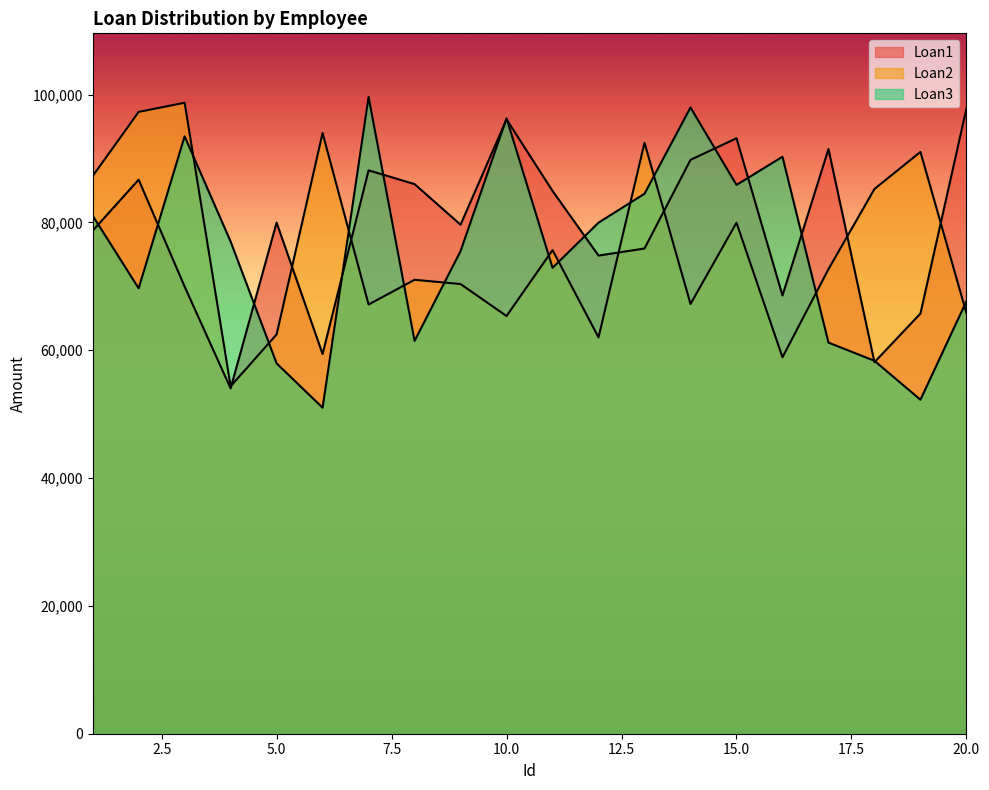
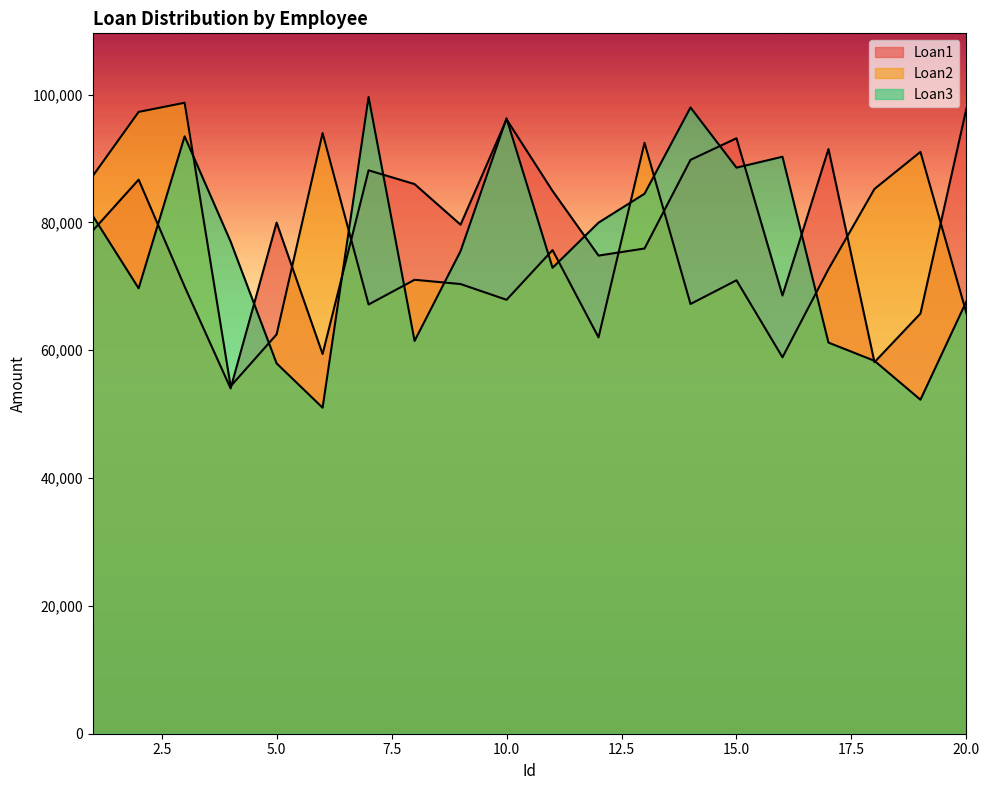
Loan2, 10.0: 65,000 -> 68,000
Loan2, 15.0: 80,000 -> 71,000
Loan3, 15.0: 86,000 -> 89,000
